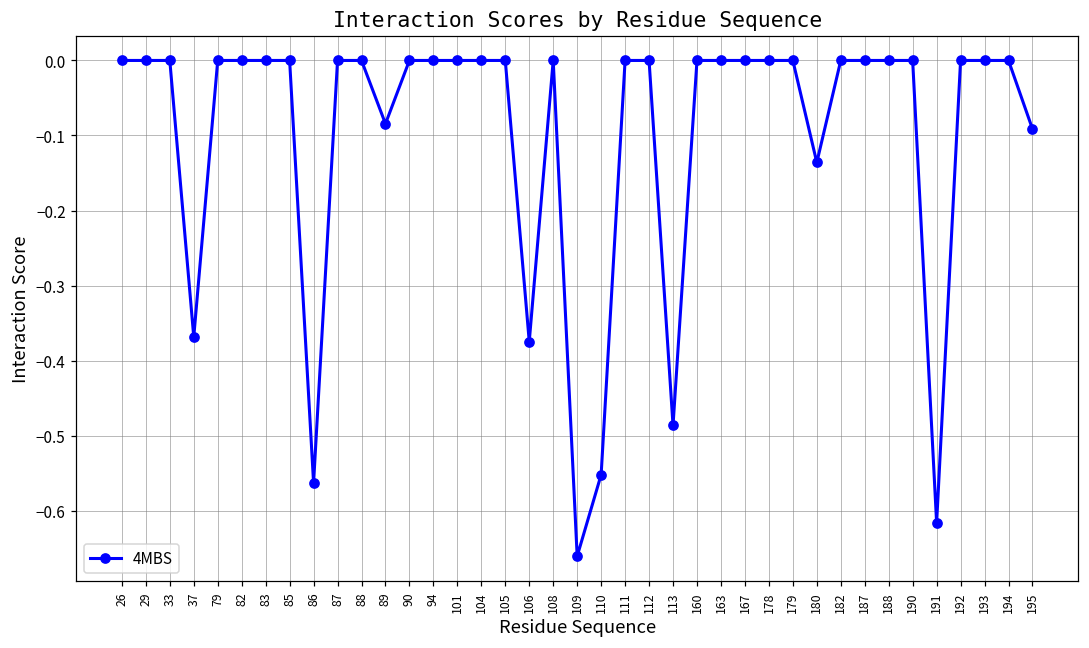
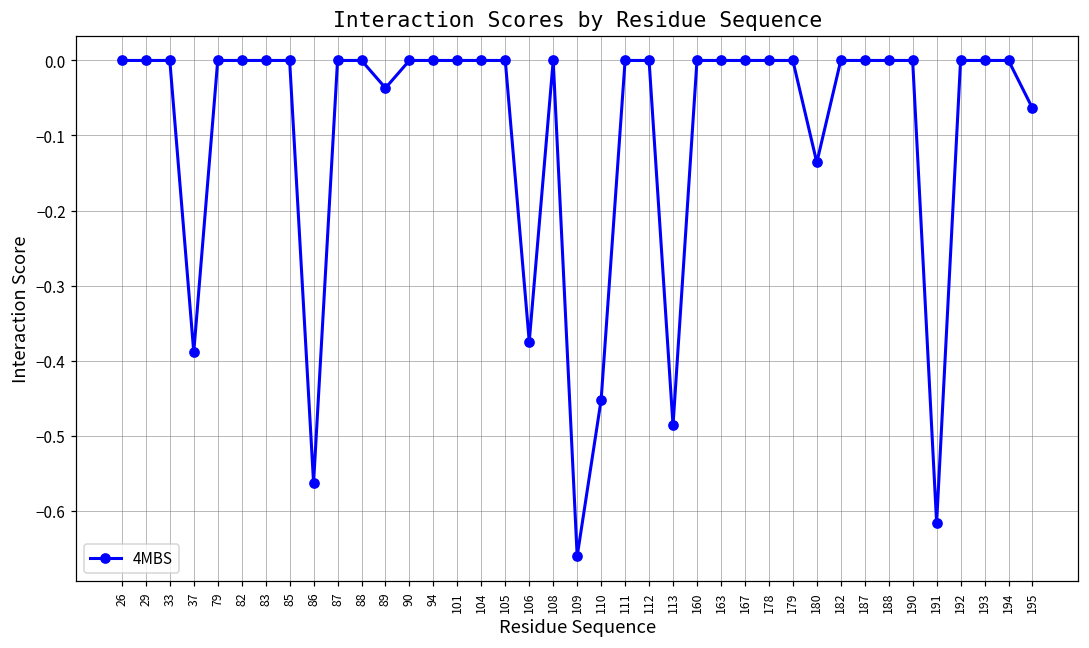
37: -0.37 -> -0.39
89: -0.08 -> -0.04
110: -0.55 -> -0.45
195: -0.09 -> -0.06
